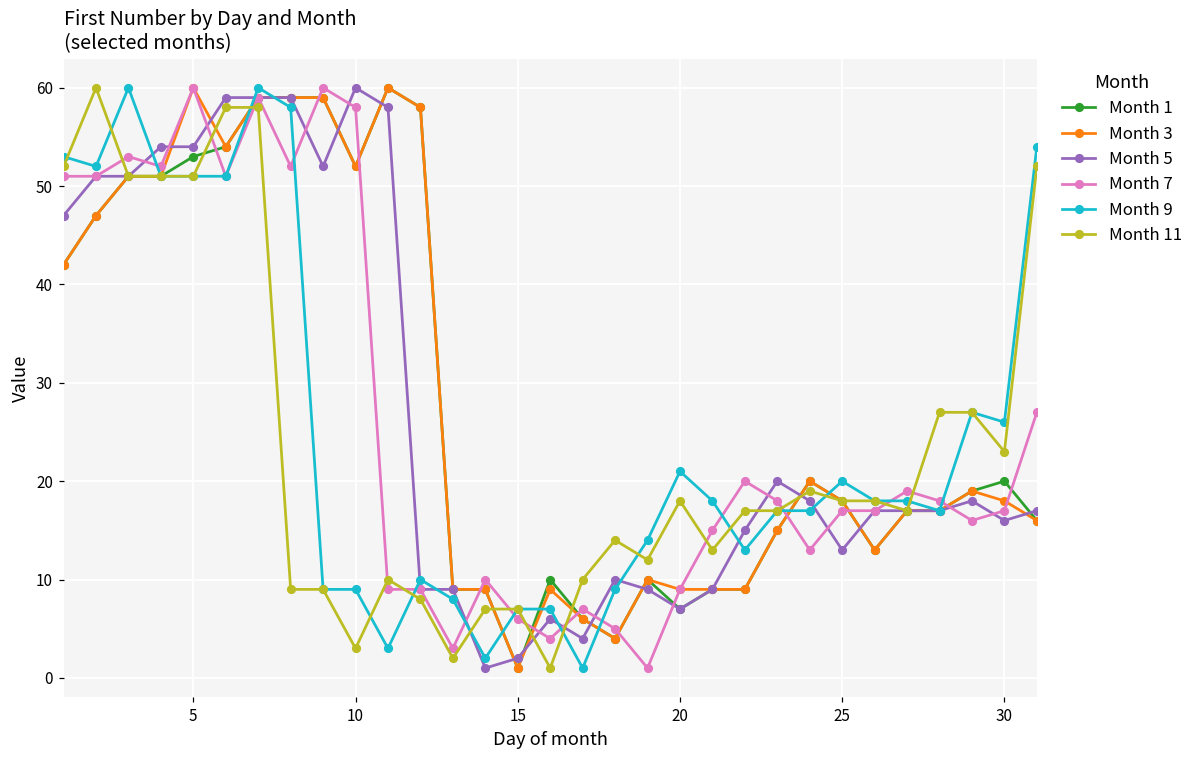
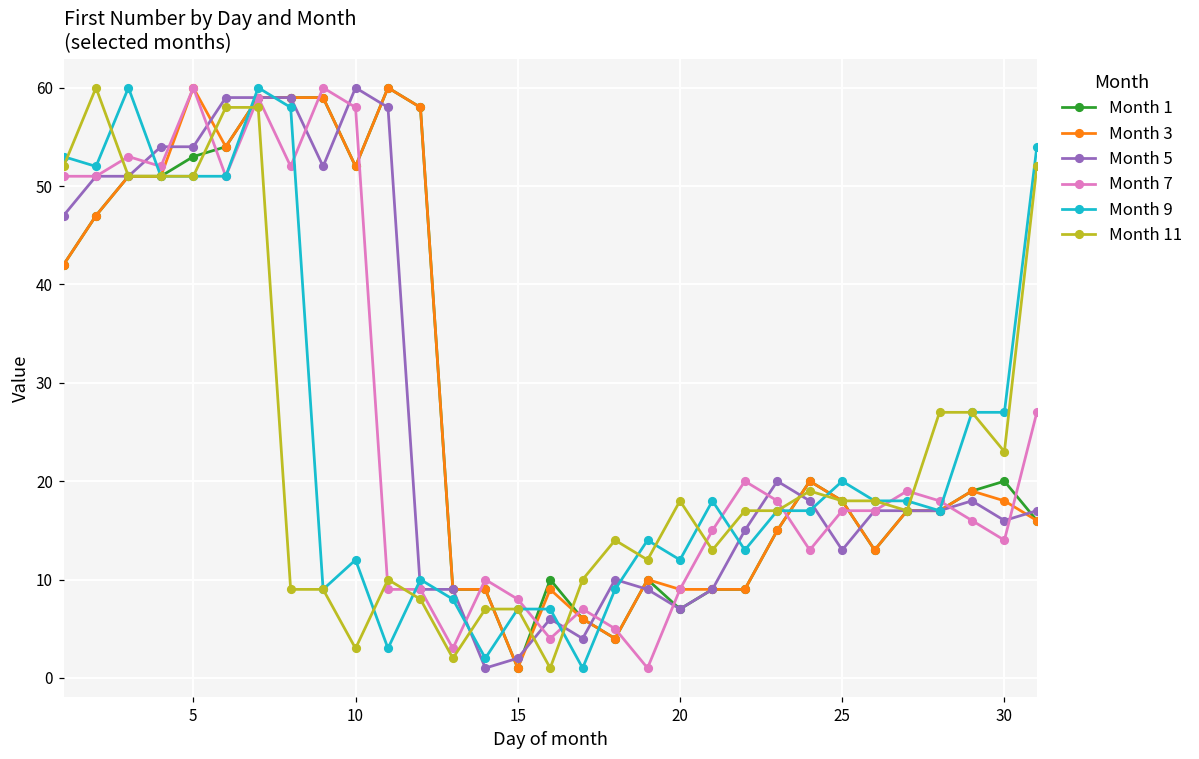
Month 9, 10: 9 -> 12
Month 7, 15: 6 -> 8
Month 9, 20: 21 -> 12
Month 7, 30: 17 -> 14
Month 9, 30: 26 -> 27
